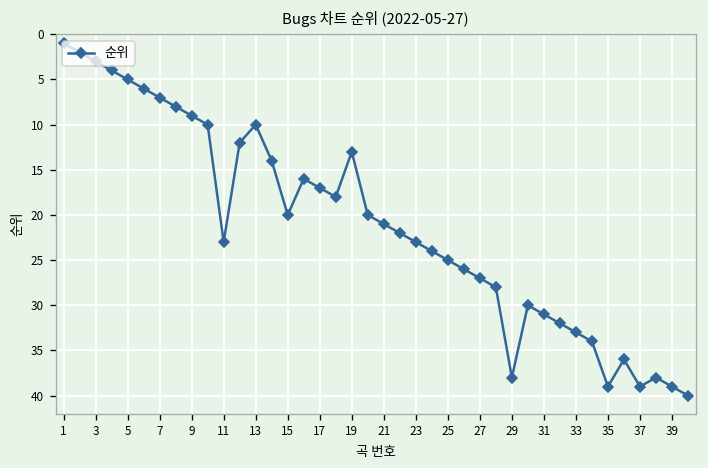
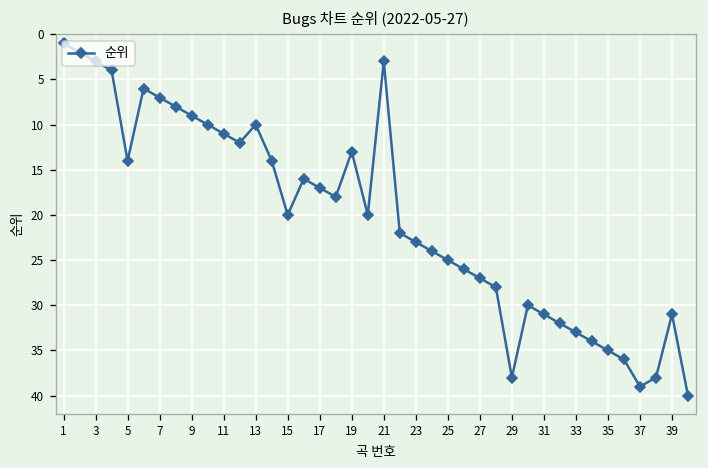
5: 5 -> 14
11: 23 -> 11
21: 21 -> 3
35: 39 -> 35
39: 39 -> 31
